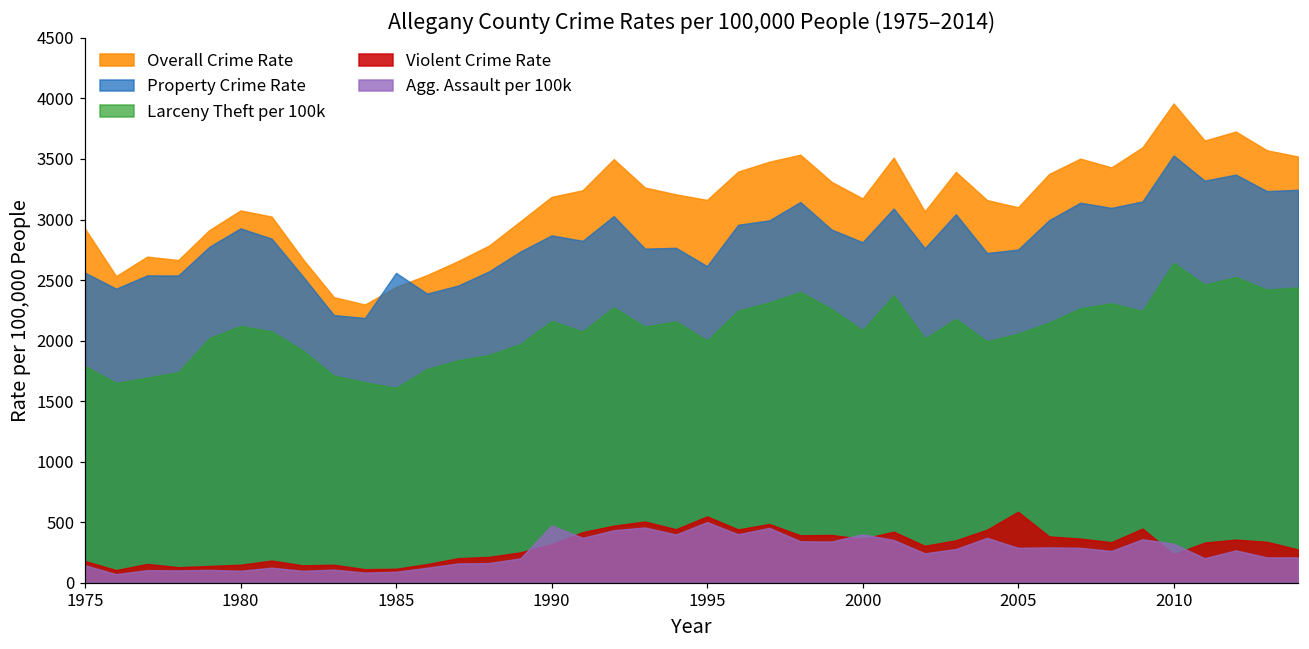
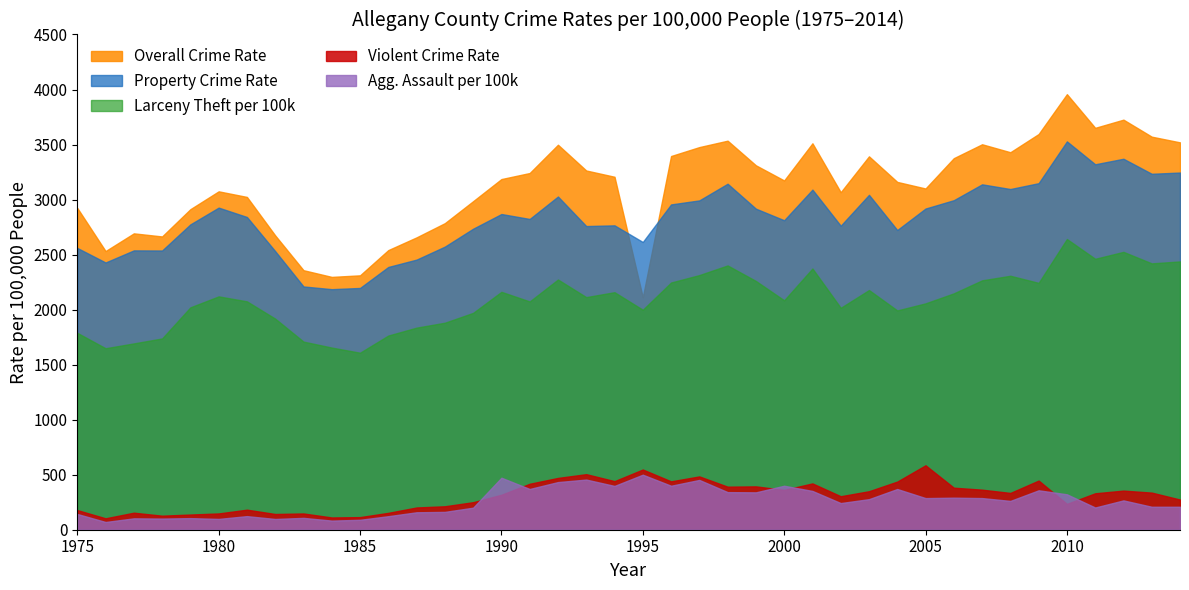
Overall Crime Rate, 1985: 2440 -> 2310
Property Crime Rate, 1985: 2560 -> 2200
Overall Crime Rate, 1995: 3160 -> 2110
Property Crime Rate, 2005: 2750 -> 2920
